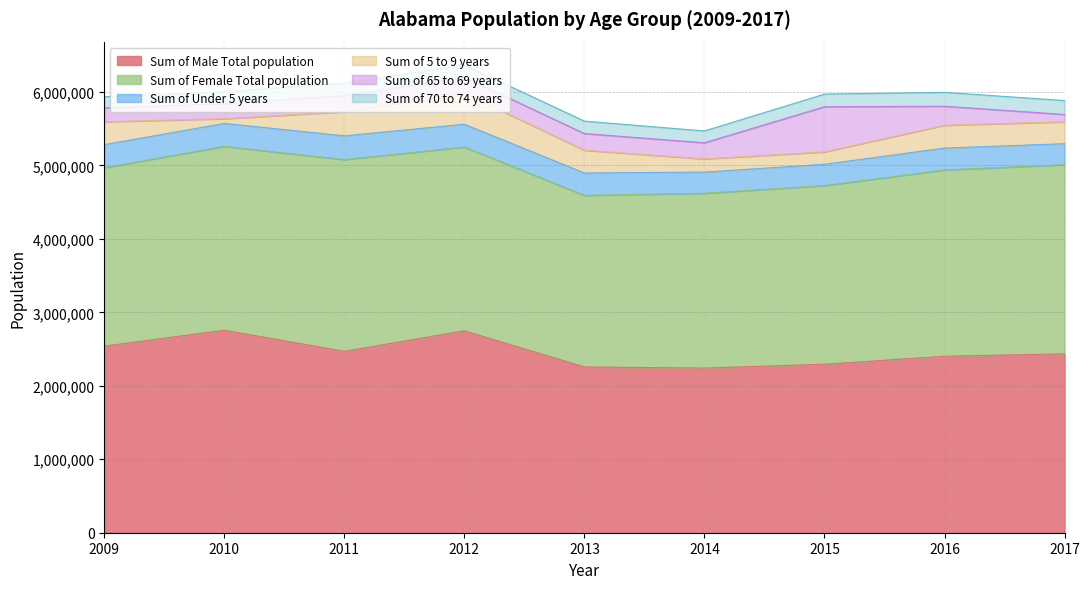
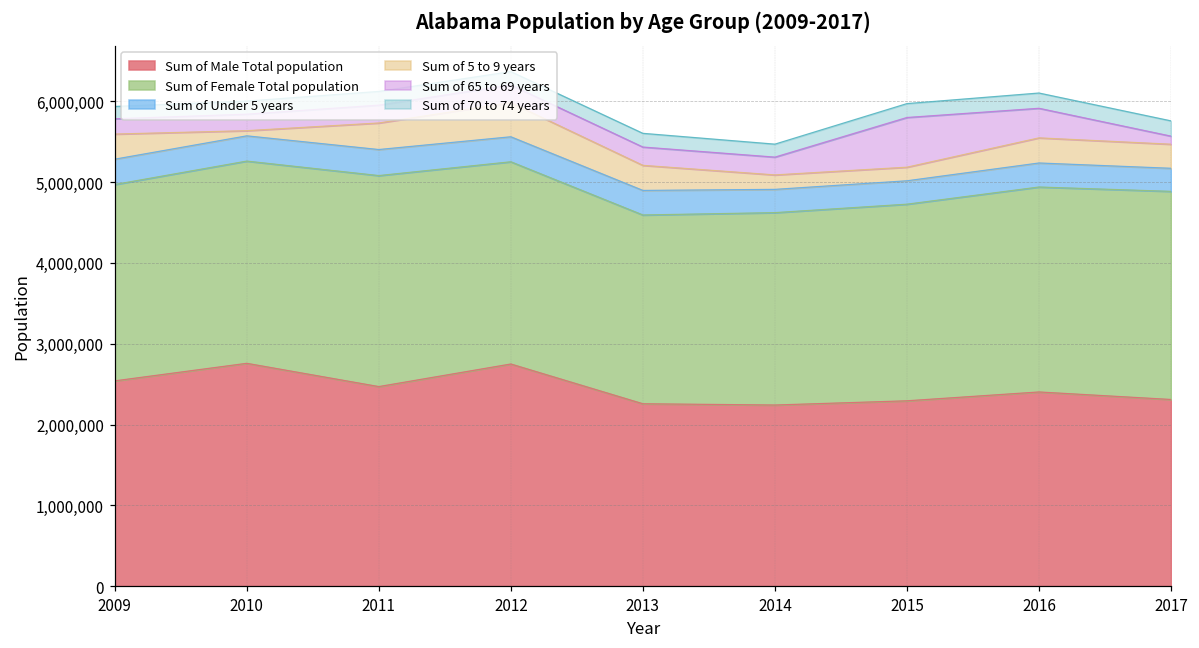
Sum of 65 to 69 years, 2016: 300,000 -> 400,000
Sum of Male Total population, 2017: 2,400,000 -> 2,300,000
